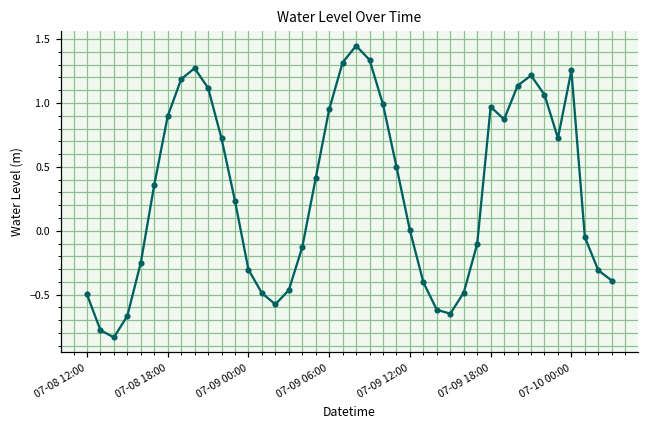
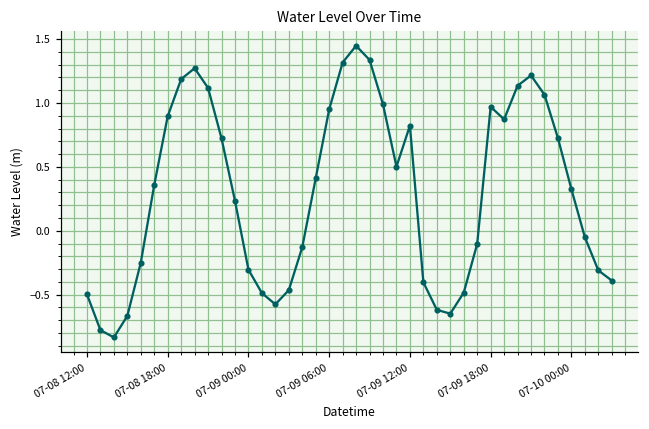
07-09 12:00: 0.00 -> 0.82
07-10 00:00: 1.25 -> 0.33
